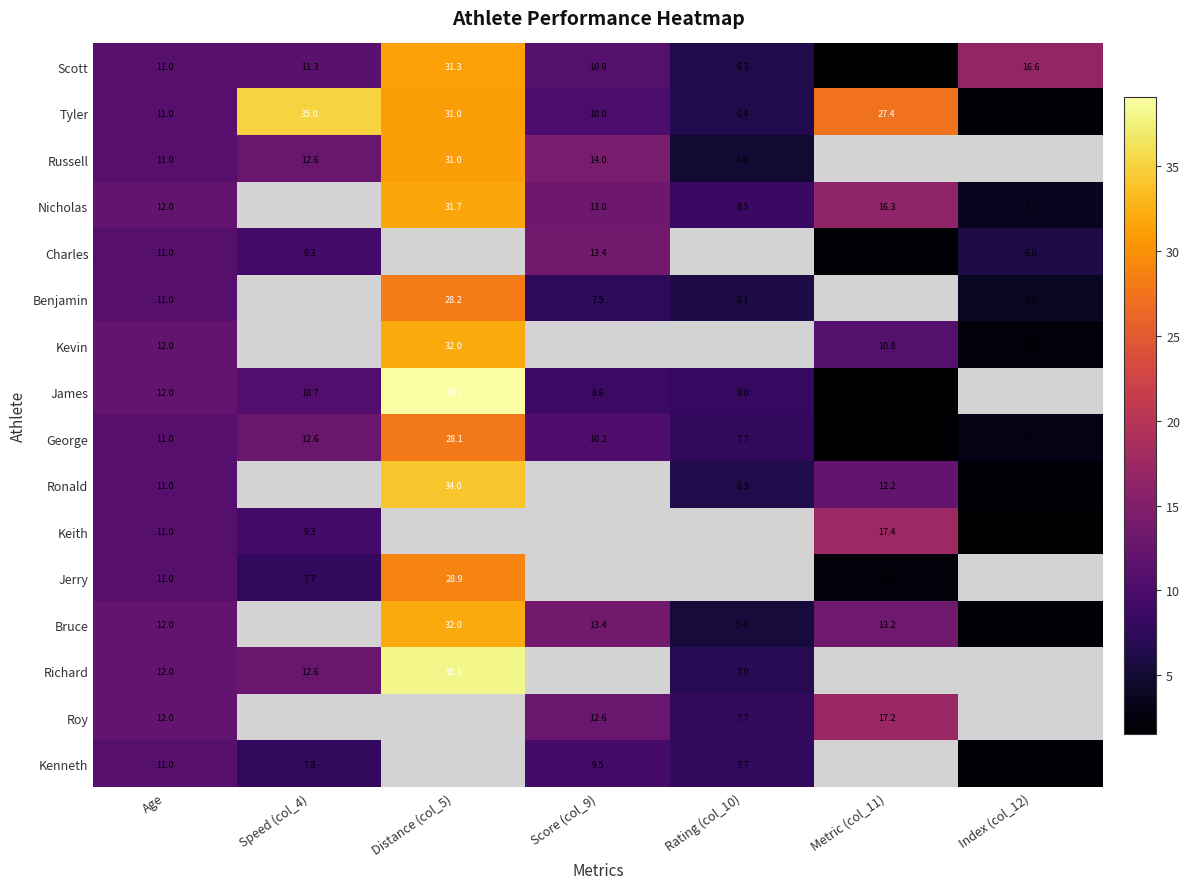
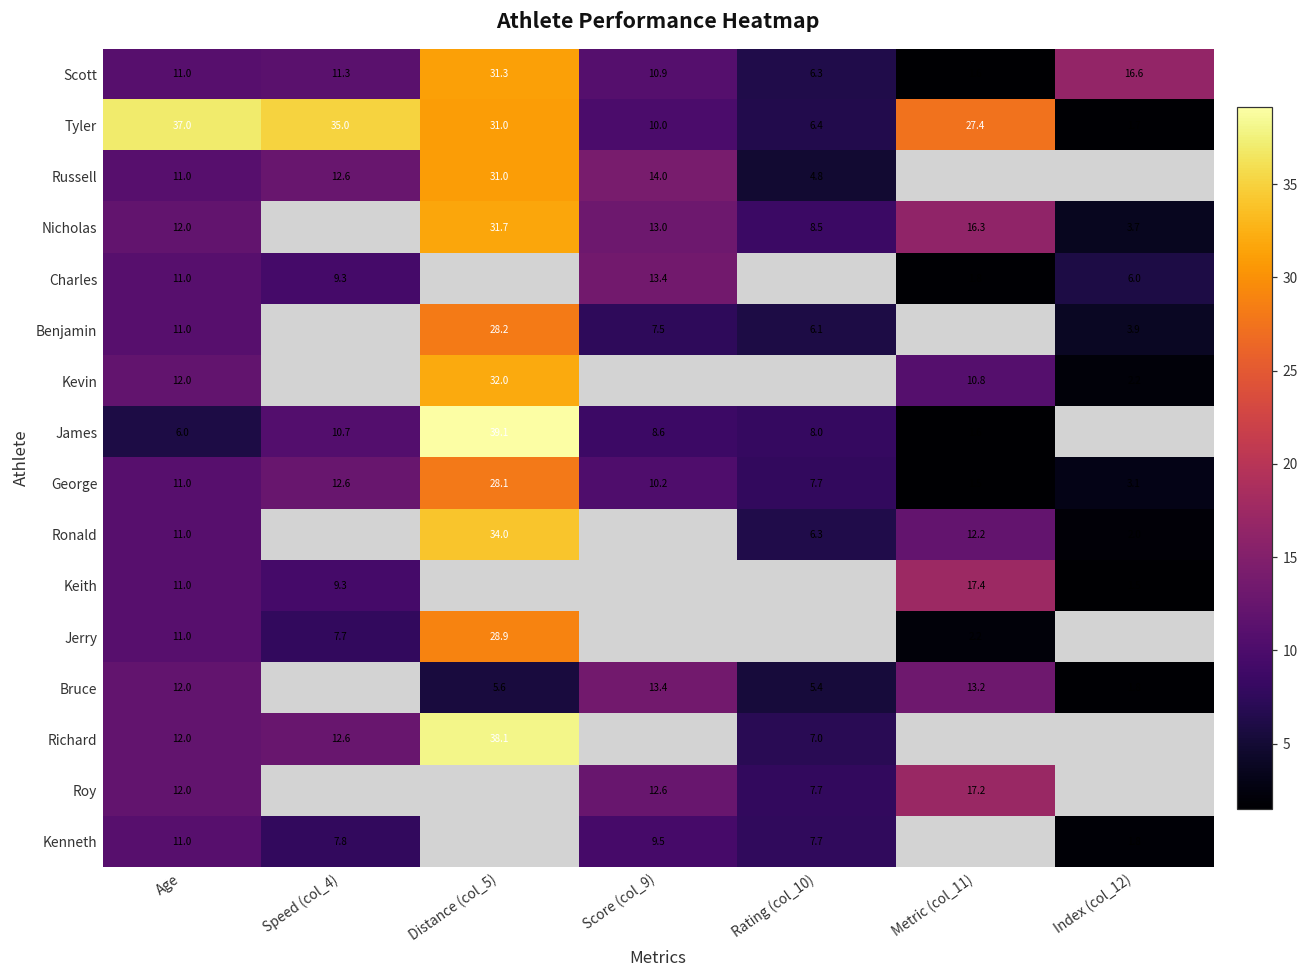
Tyler, Age: 11.0 -> 37.0
James, Age: 12.0 -> 6.0
Bruce, Distance (col_5): 32.0 -> 5.6
